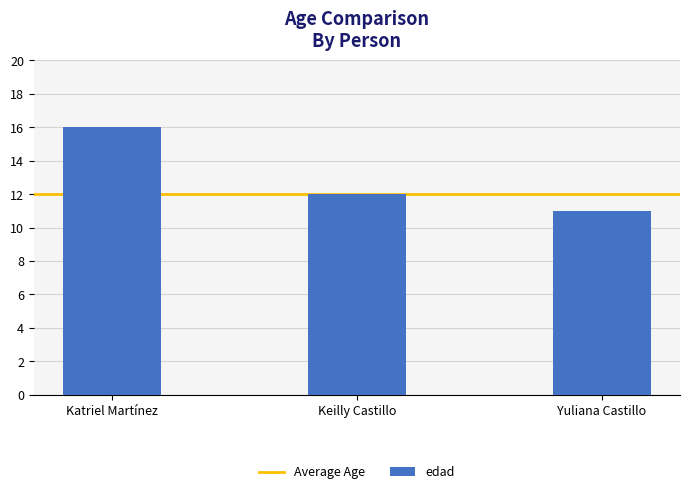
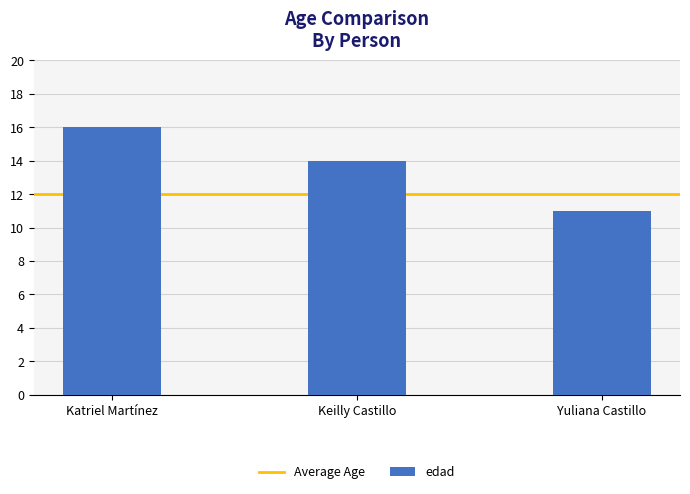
Keilly Castillo: 12 -> 14
